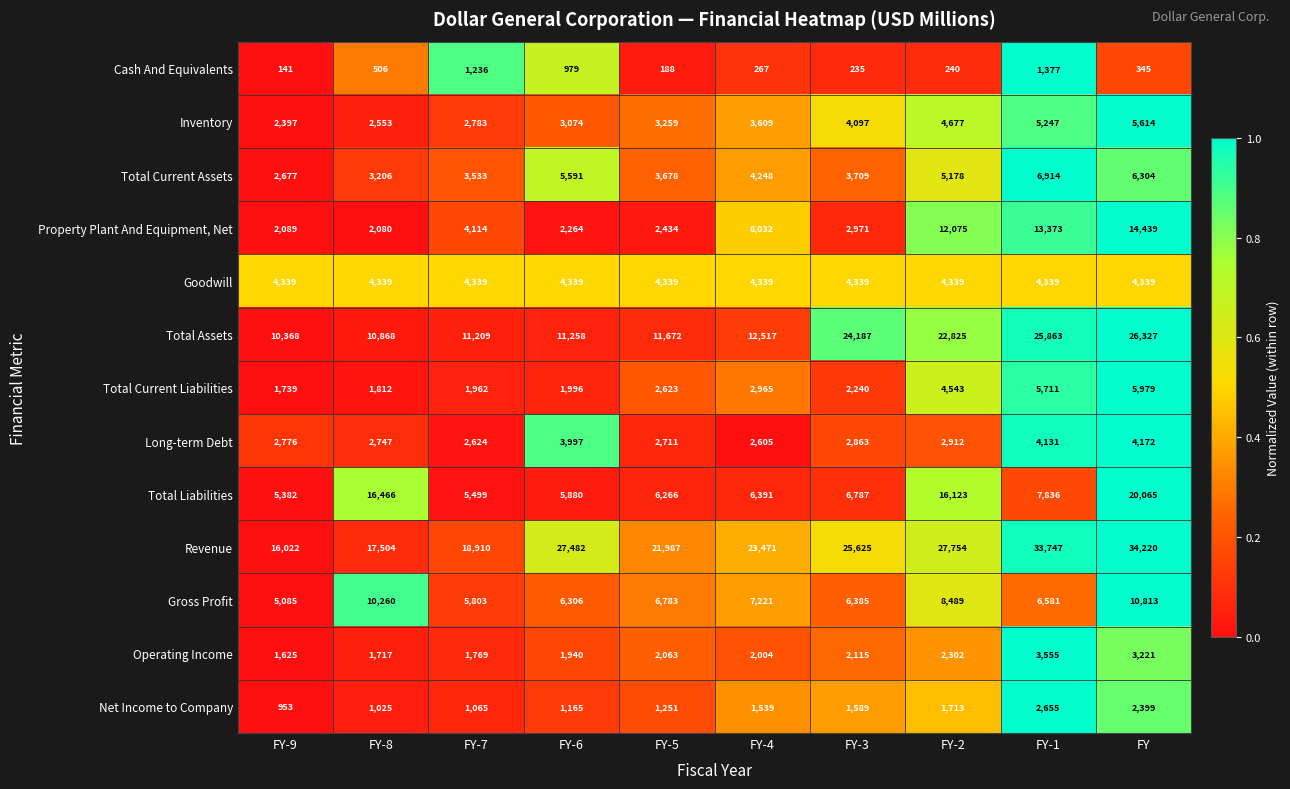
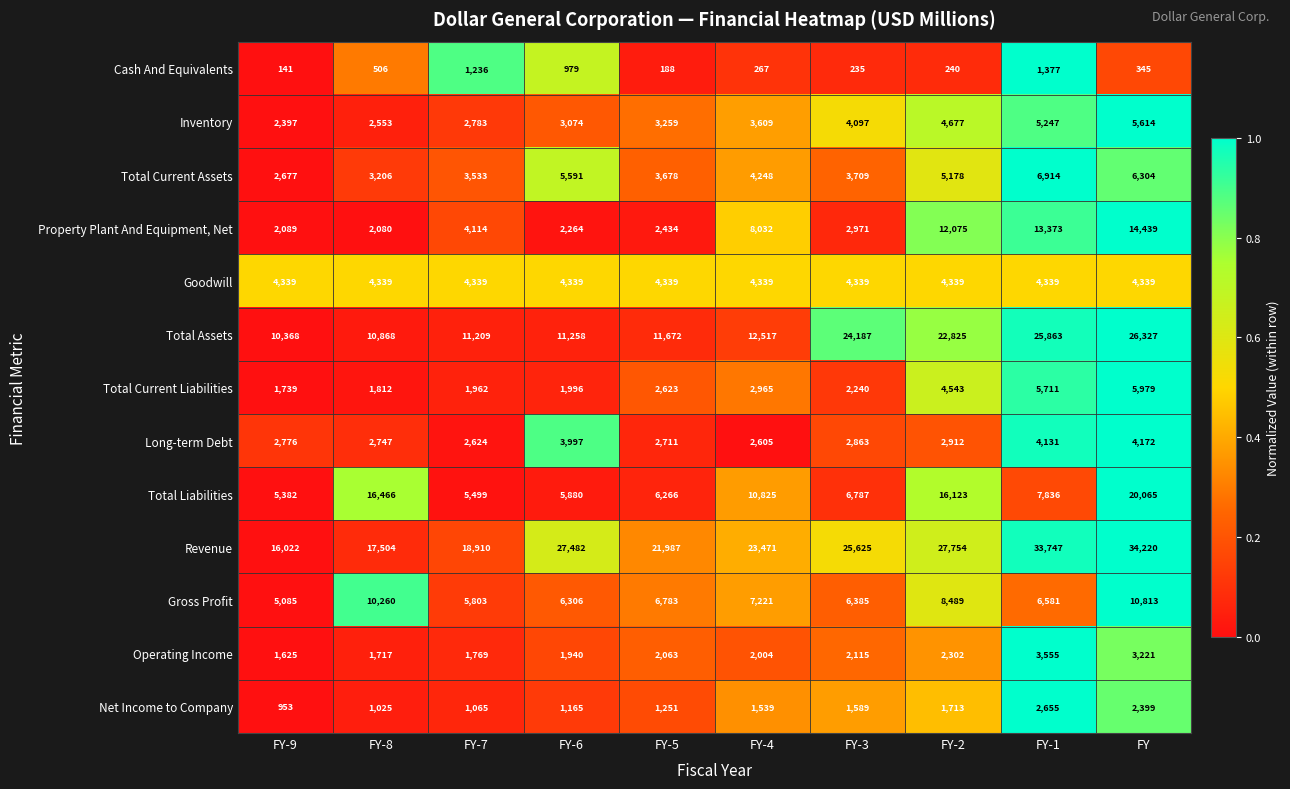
Total Liabilities, FY-4: 6,391 -> 10,825
